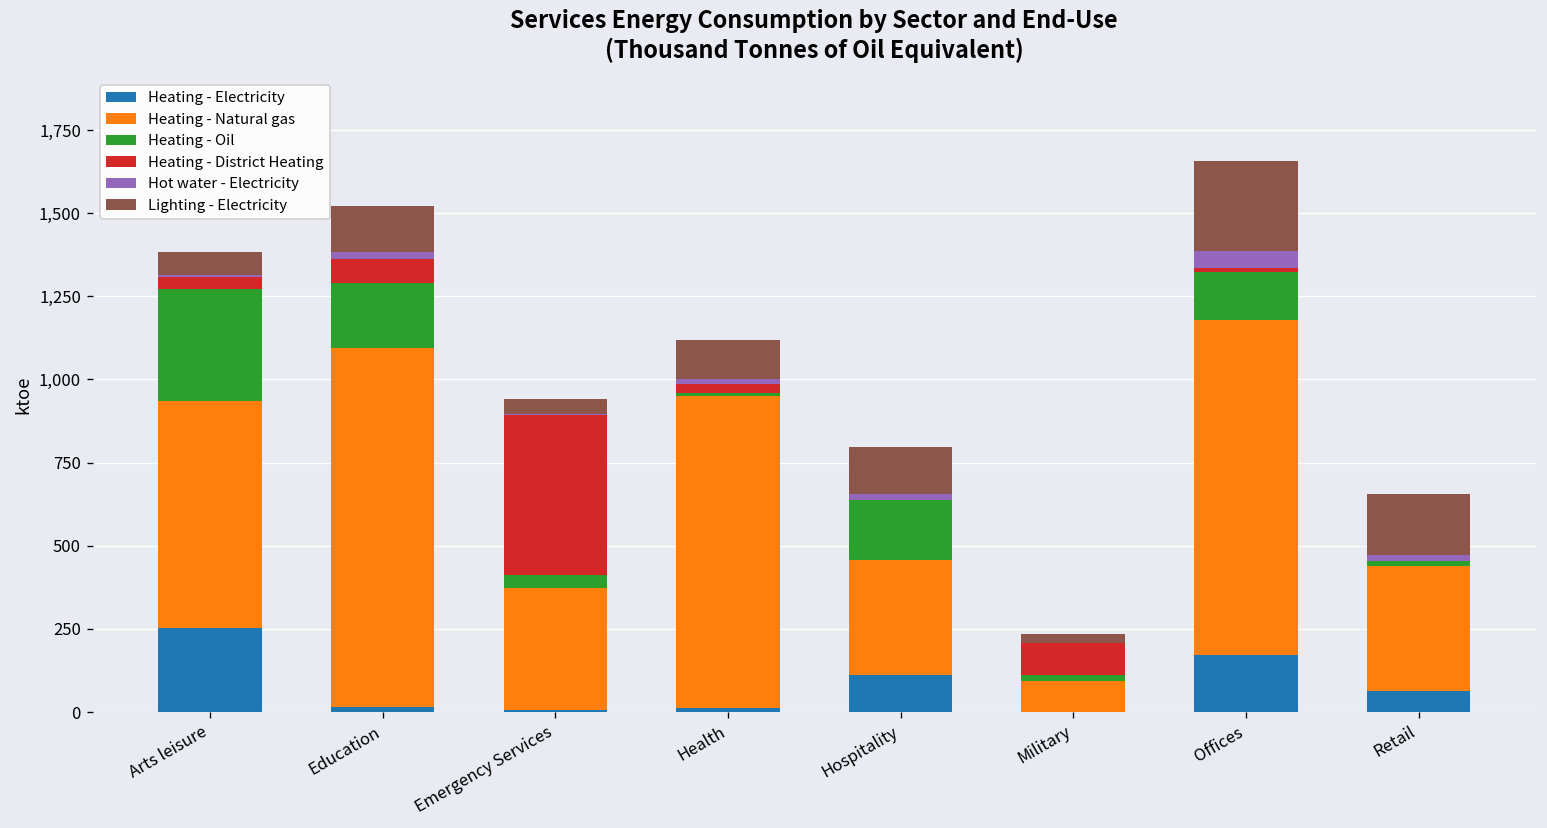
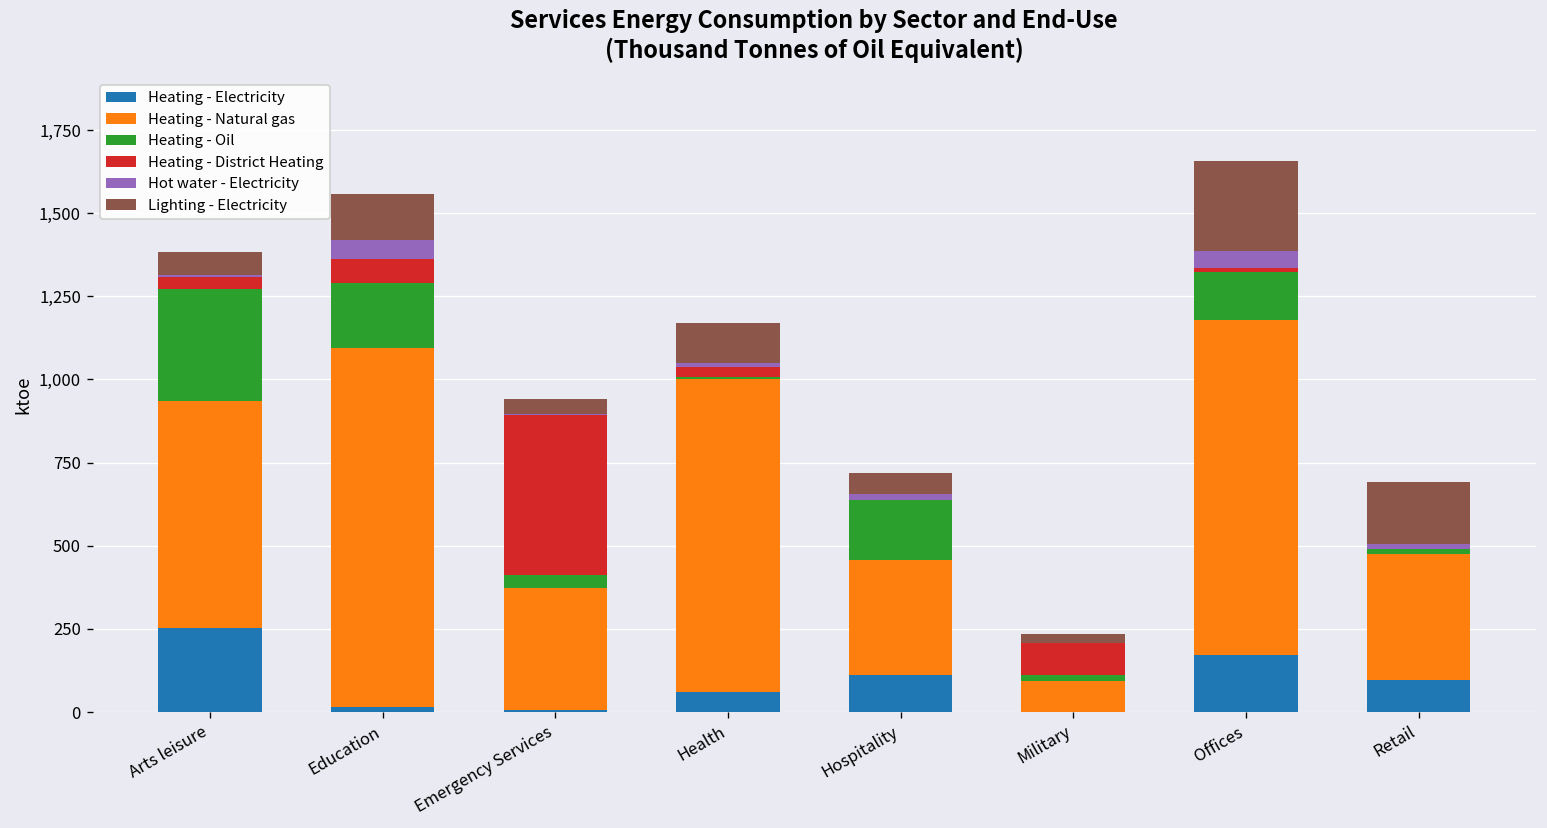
Hot water - Electricity, Education: 20 -> 60
Heating - Electricity, Health: 10 -> 60
Lighting - Electricity, Hospitality: 140 -> 60
Heating - Electricity, Retail: 60 -> 100
